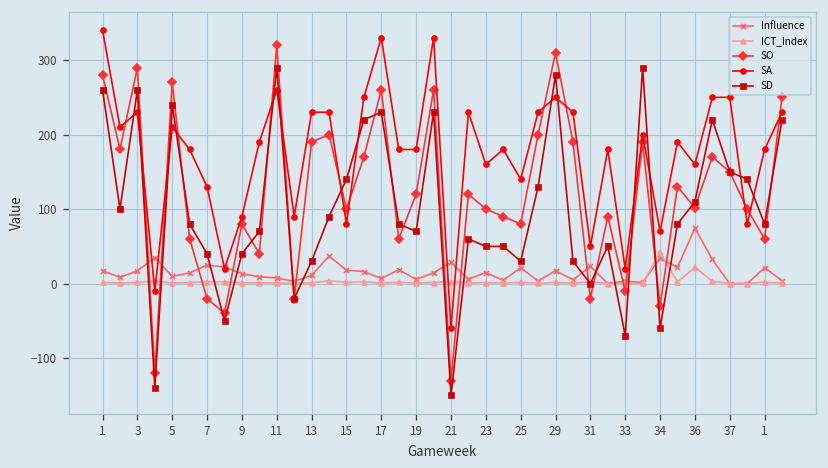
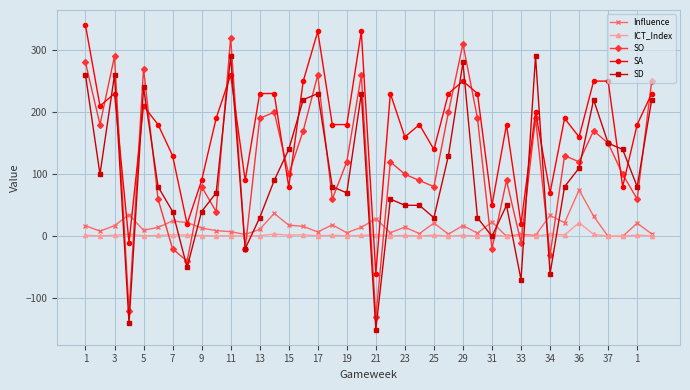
ICT_Index, 34: 40 -> 0
SO, 36: 100 -> 120
